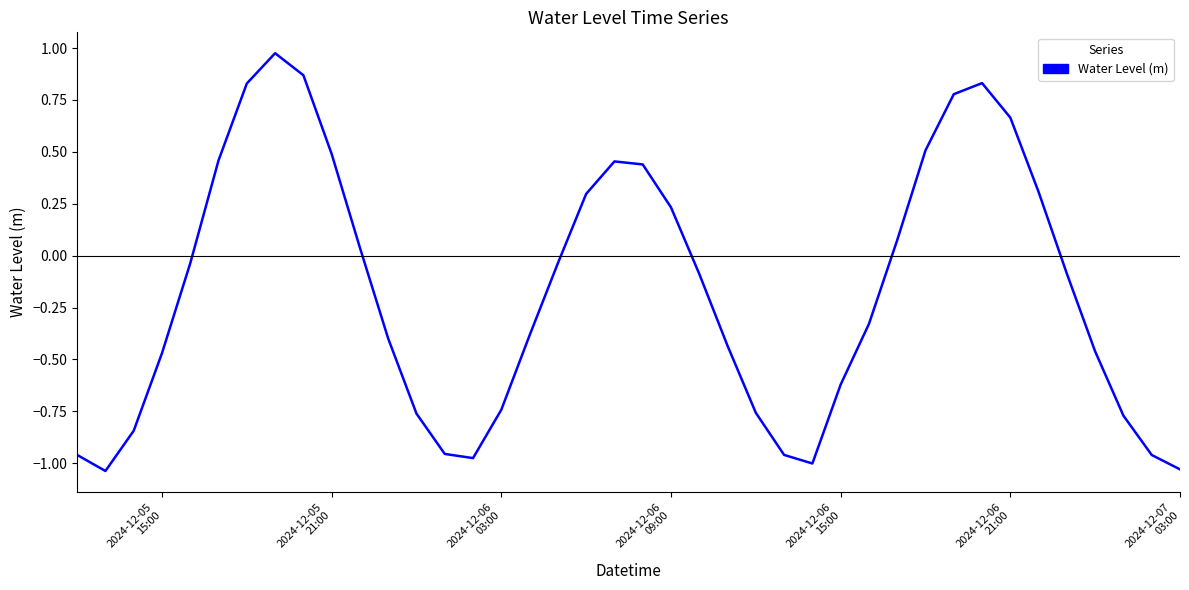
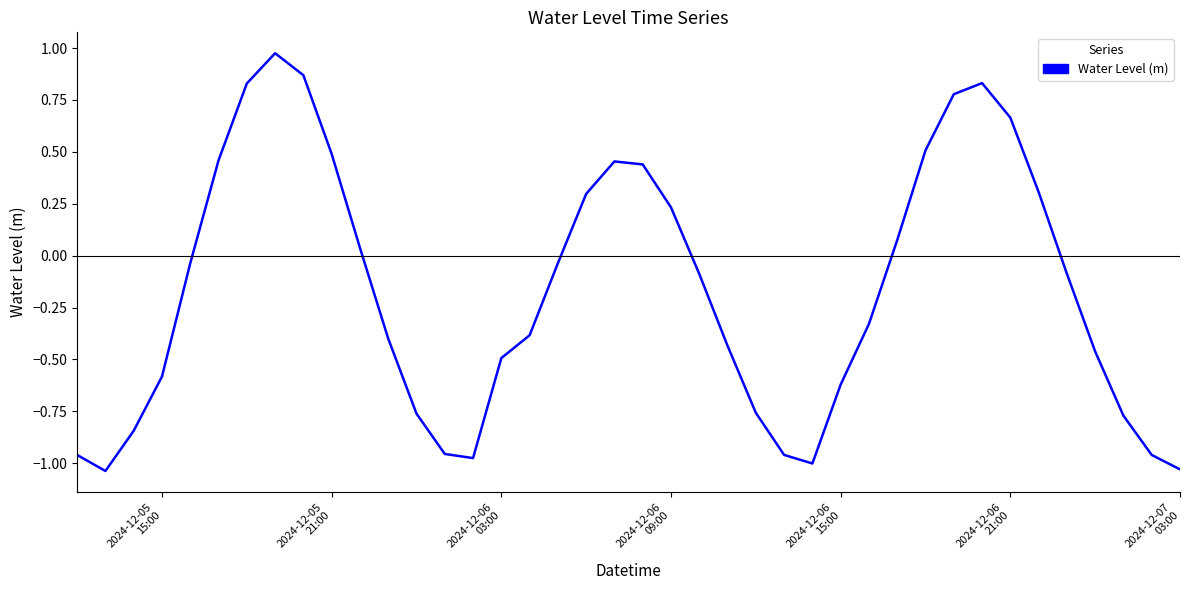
2024-12-05 15:00: -0.47 -> -0.58
2024-12-06 03:00: -0.74 -> -0.49
